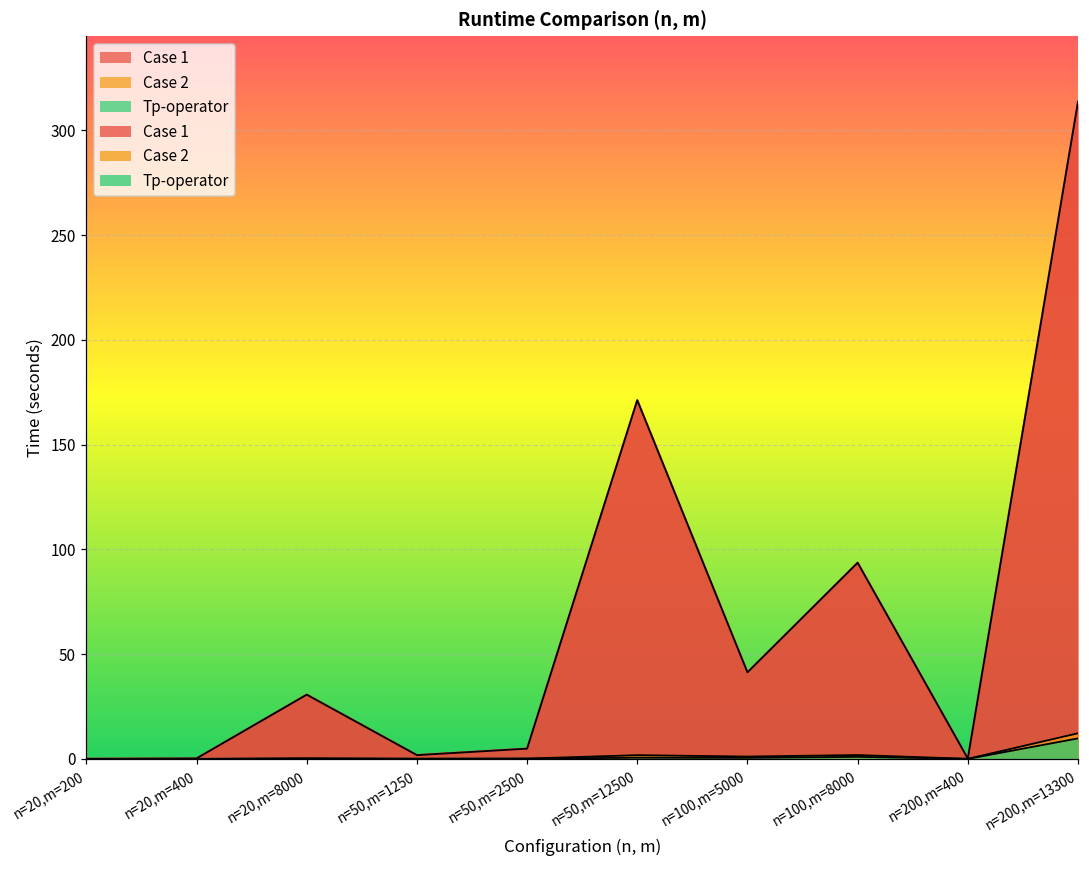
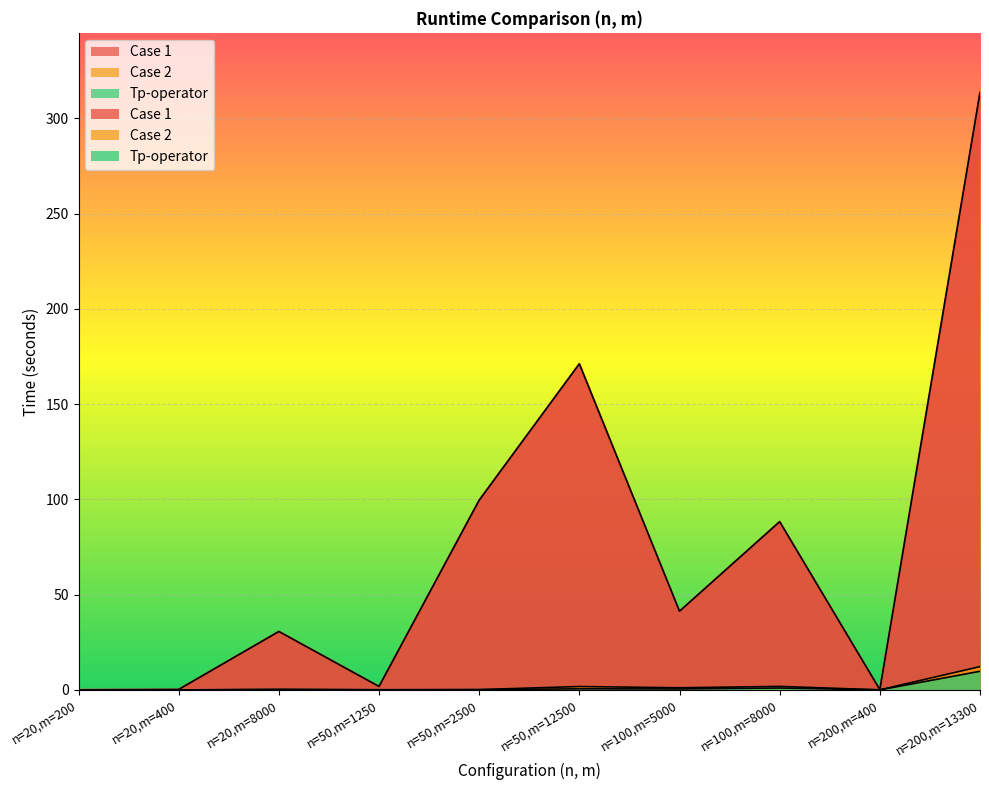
Case 1, n=50,m=2500: 5 -> 100
Case 1, n=100,m=8000: 94 -> 88
